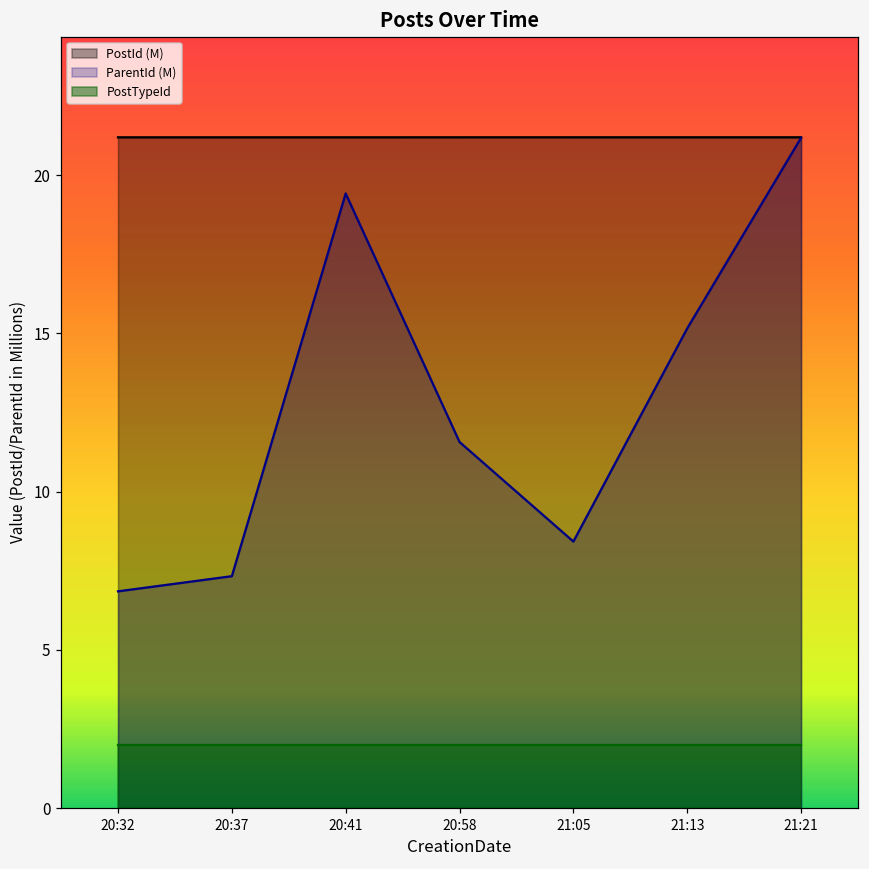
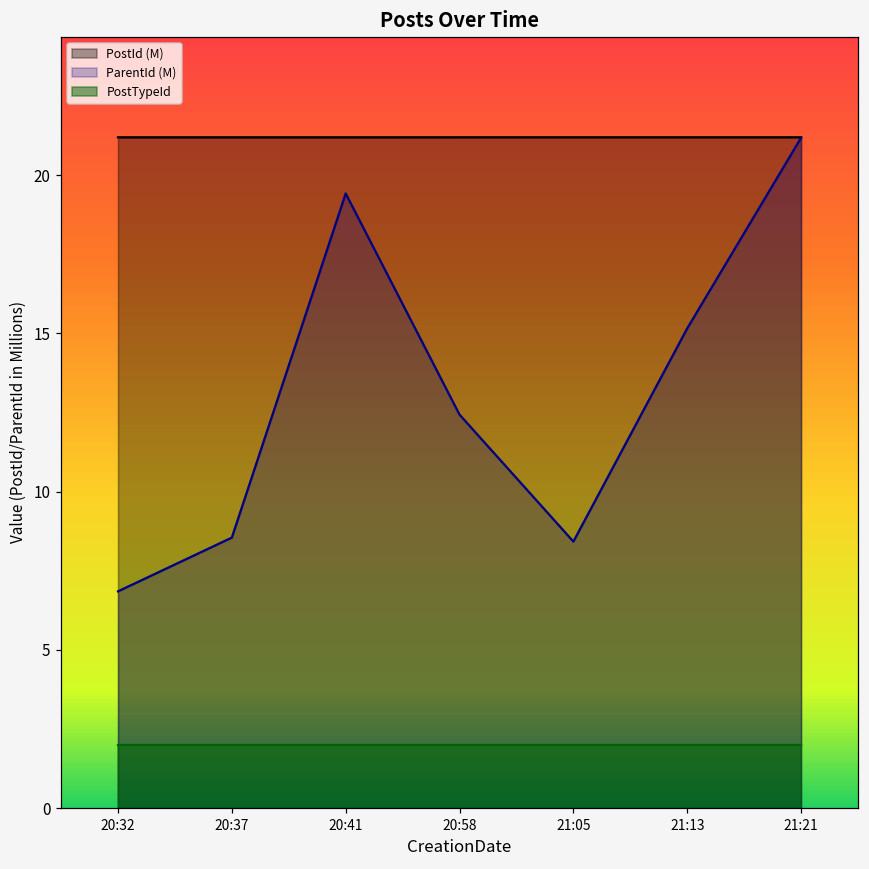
ParentId (M), 20:37: 7.3 -> 8.5
ParentId (M), 20:58: 11.6 -> 12.4
